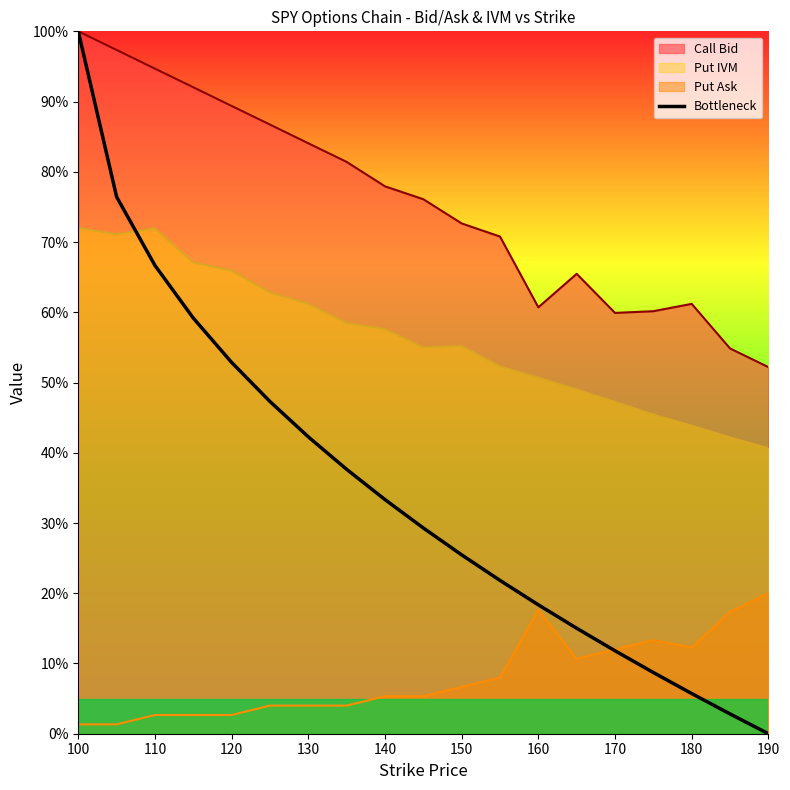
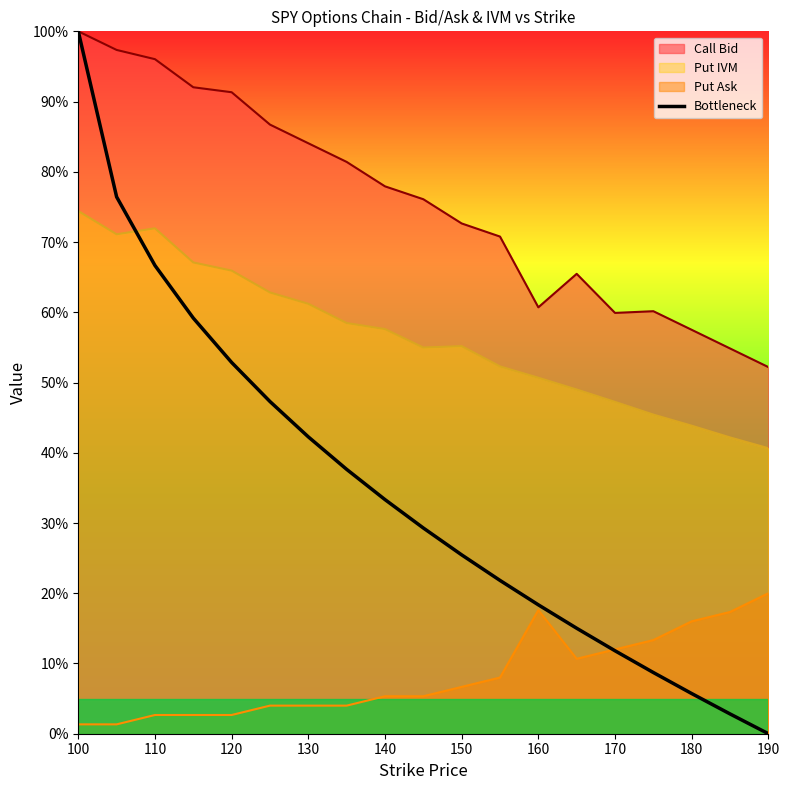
Put IVM, 100: 72% -> 74%
Call Bid, 110: 95% -> 96%
Call Bid, 120: 89% -> 91%
Call Bid, 180: 61% -> 58%
Put Ask, 180: 12% -> 16%
